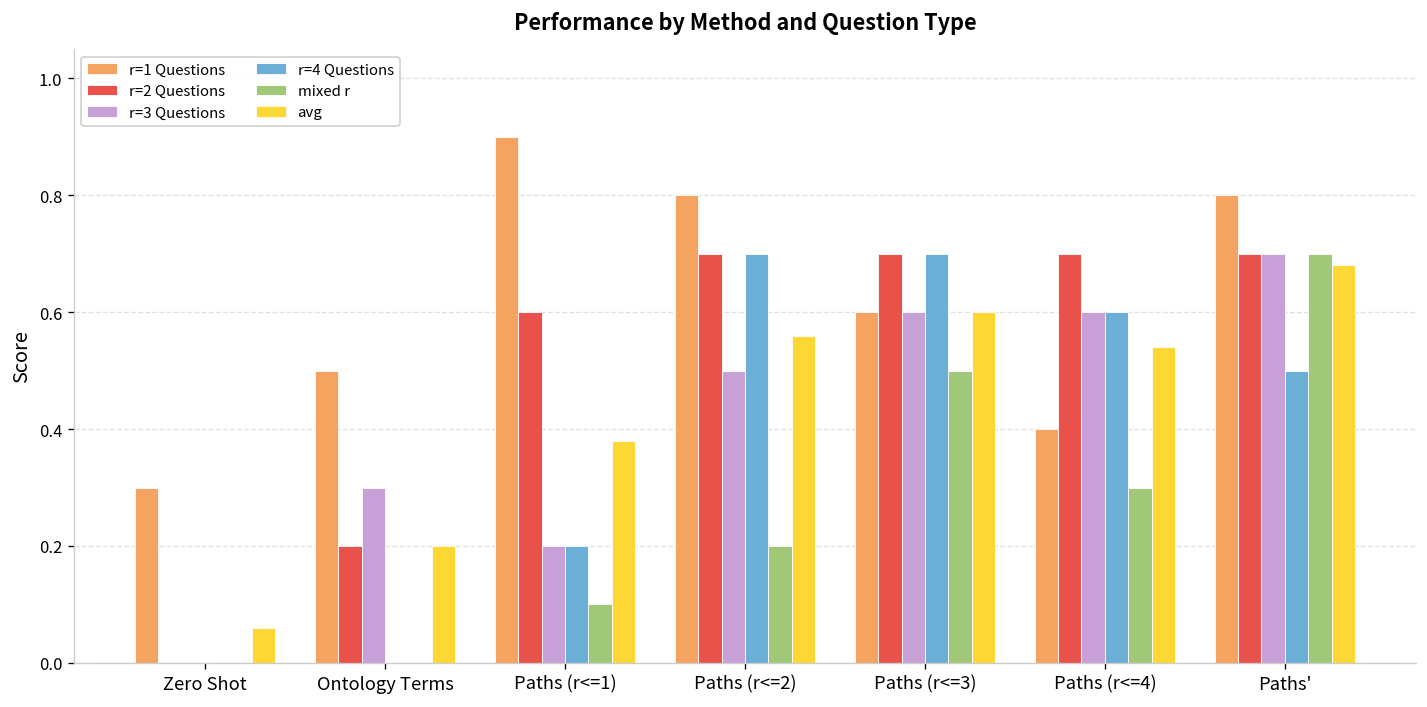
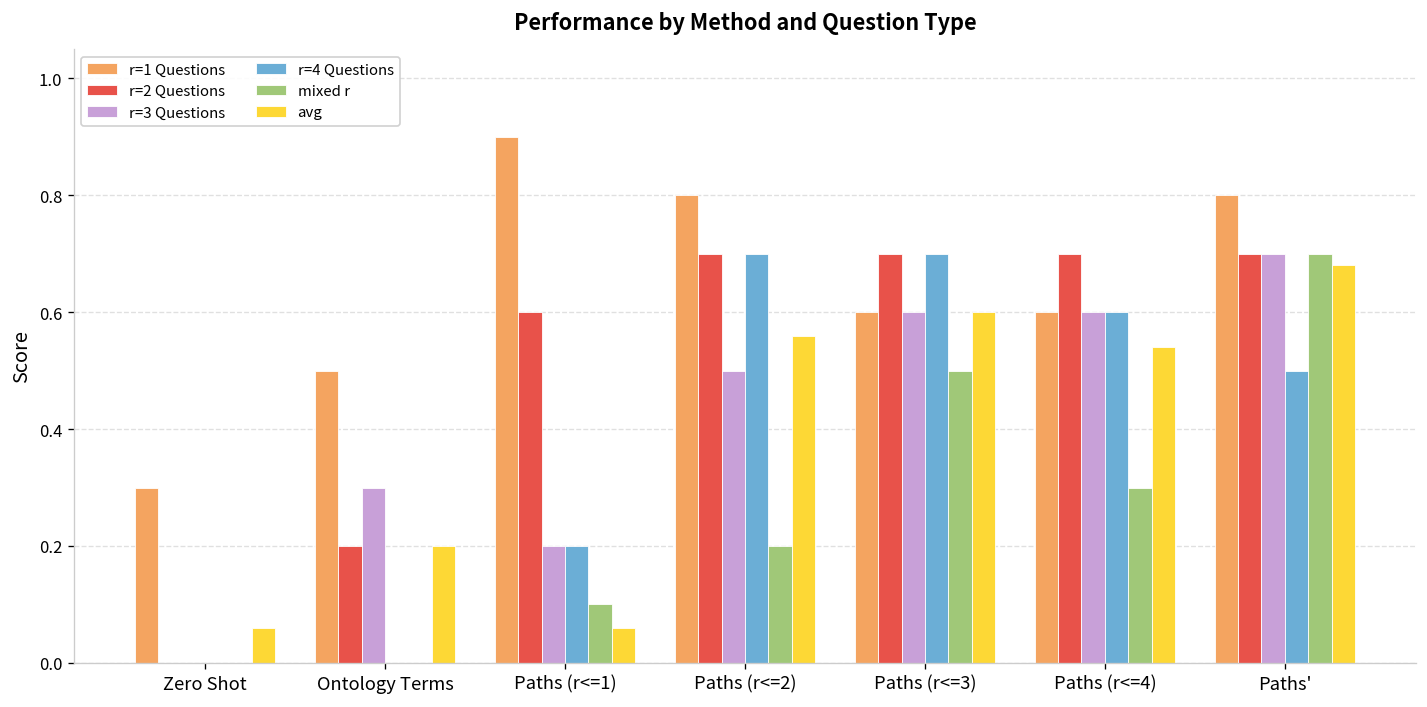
avg, Paths (r<=1): 0.38 -> 0.06
r=1 Questions, Paths (r<=4): 0.4 -> 0.6
